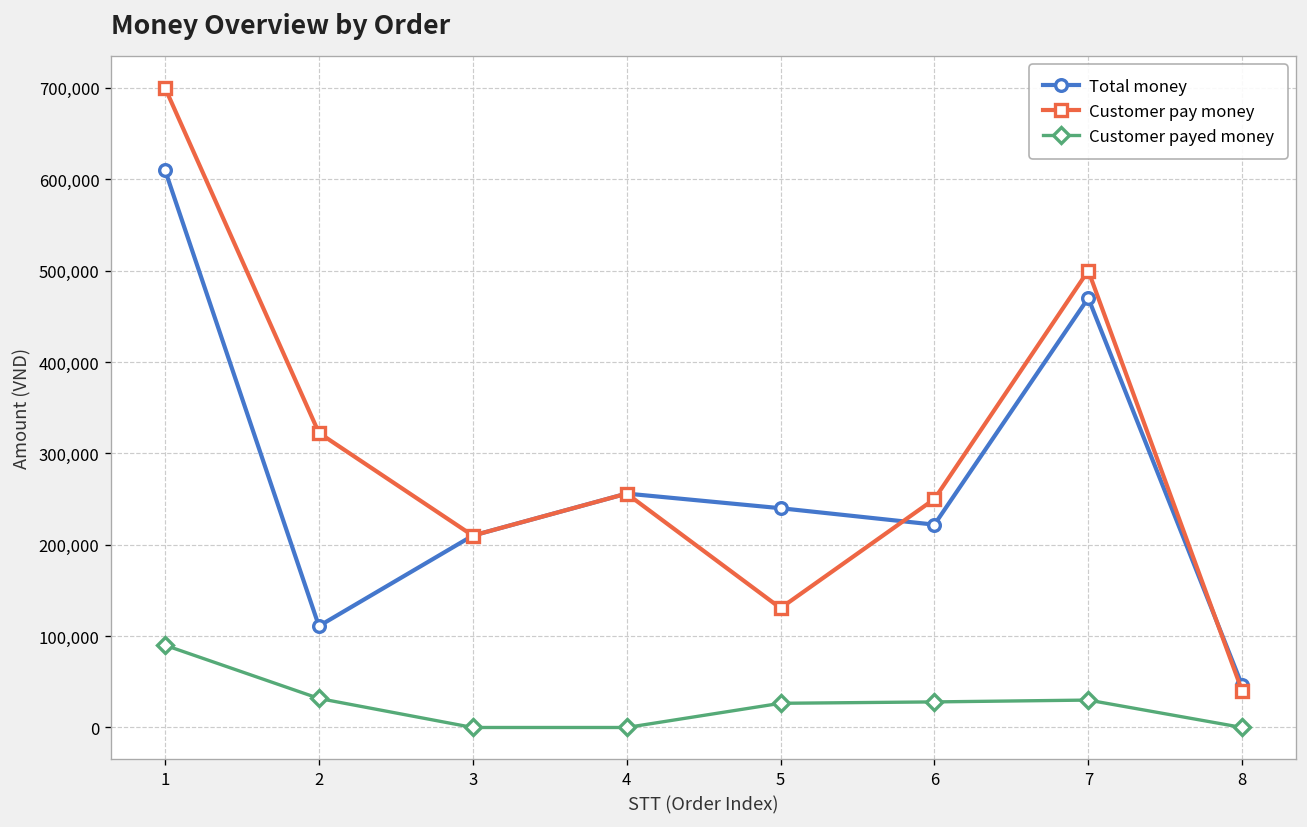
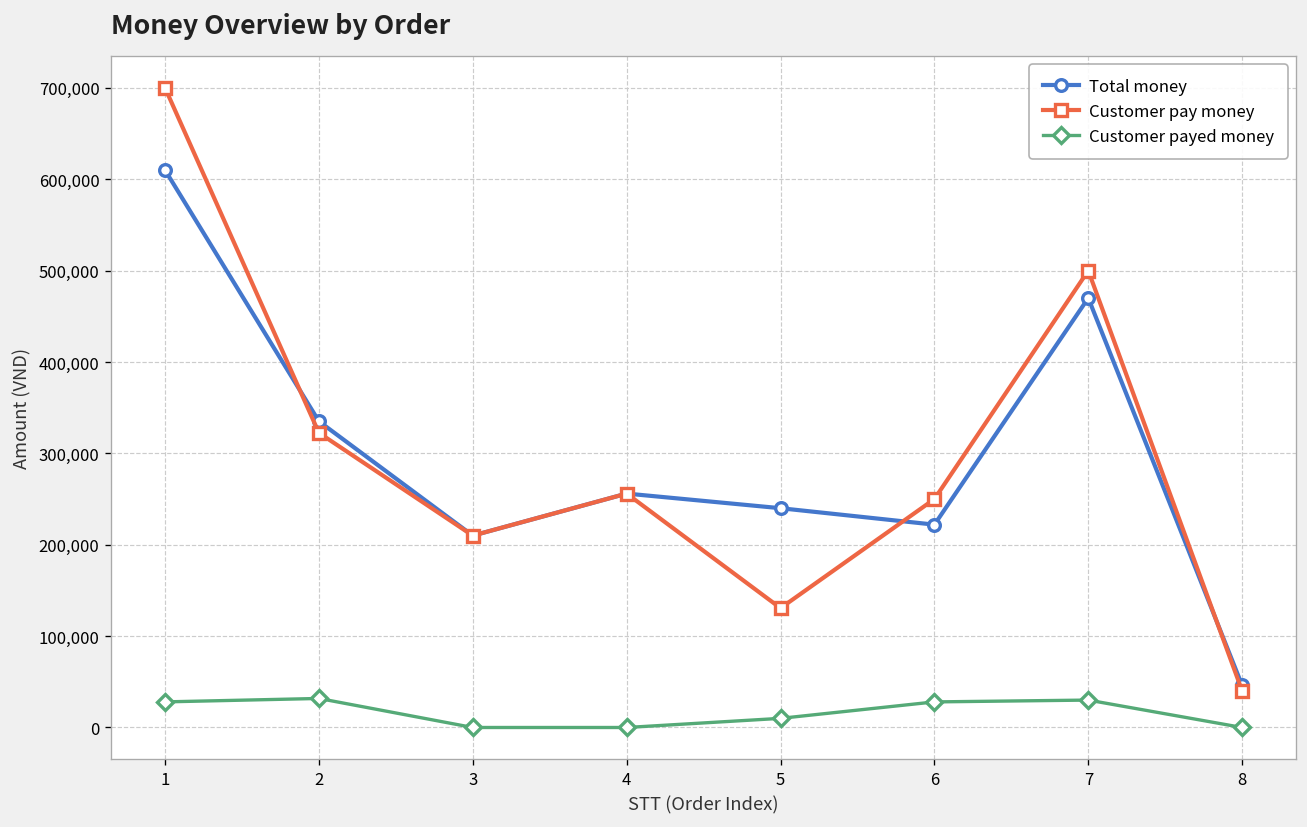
Customer payed money, 1: 90,000 -> 30,000
Total money, 2: 110,000 -> 340,000
Customer payed money, 5: 30,000 -> 10,000
